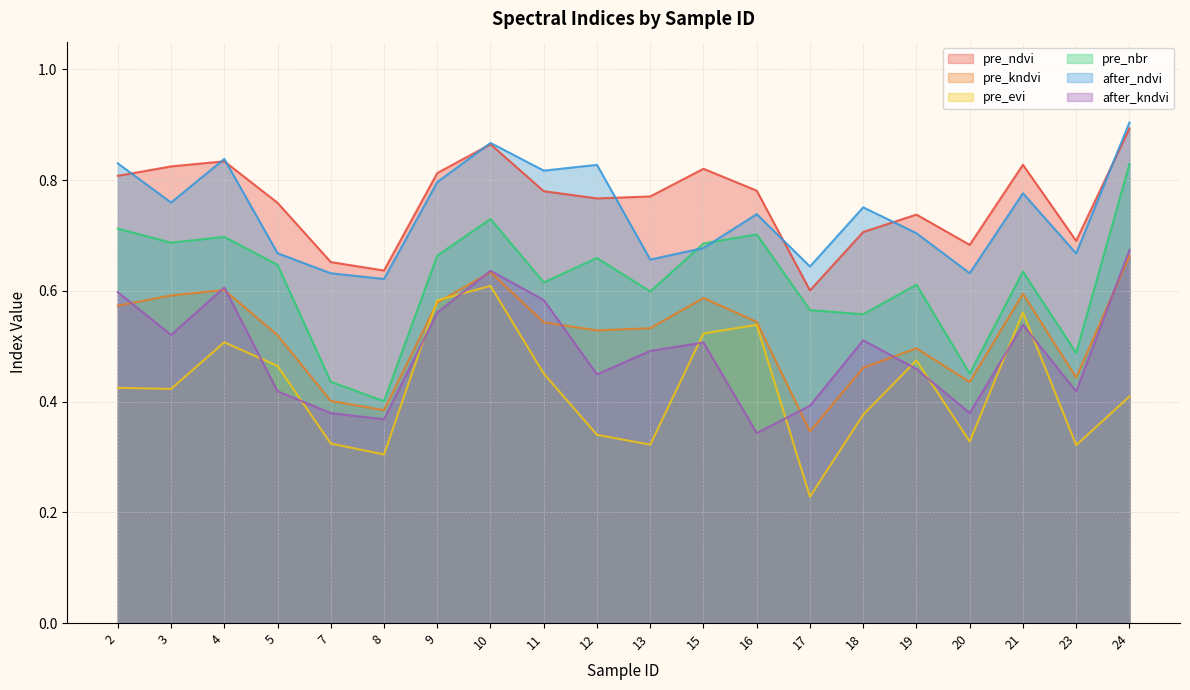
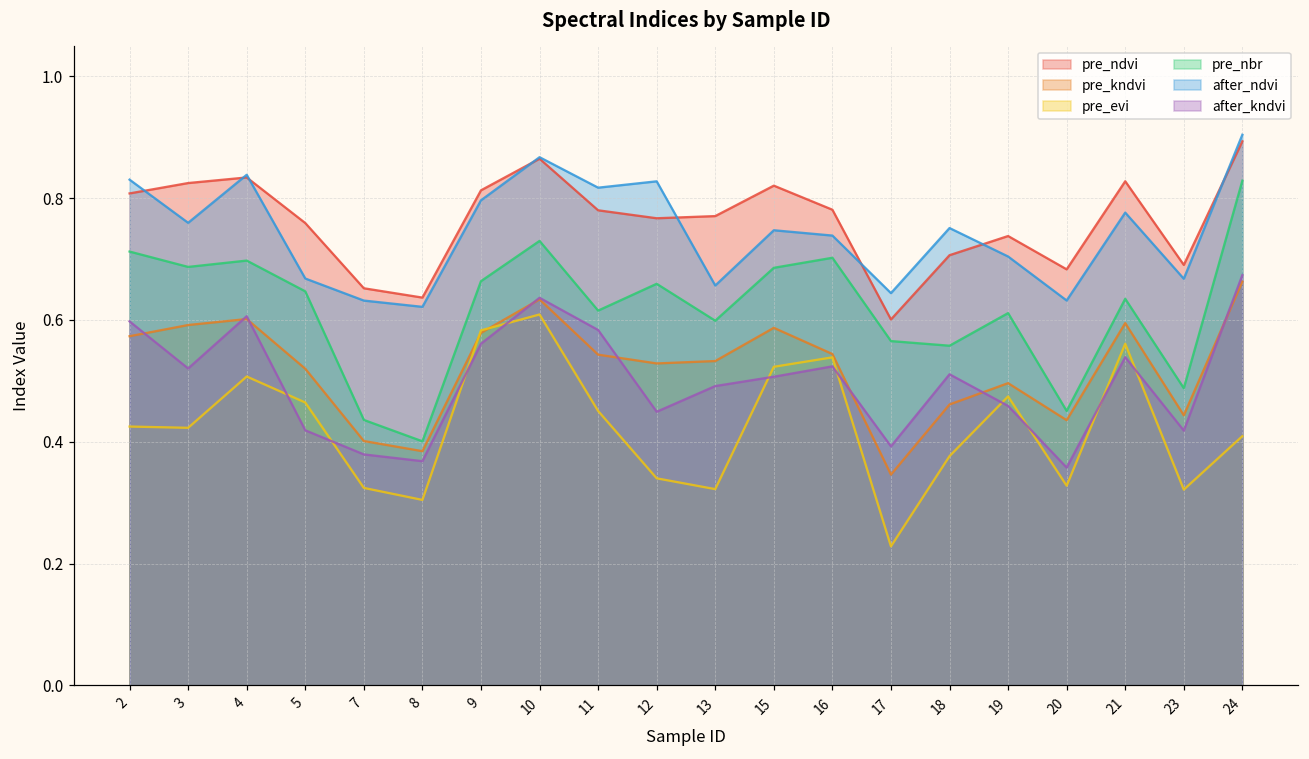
after_ndvi, 15: 0.68 -> 0.75
after_kndvi, 16: 0.34 -> 0.52
after_kndvi, 20: 0.38 -> 0.36
